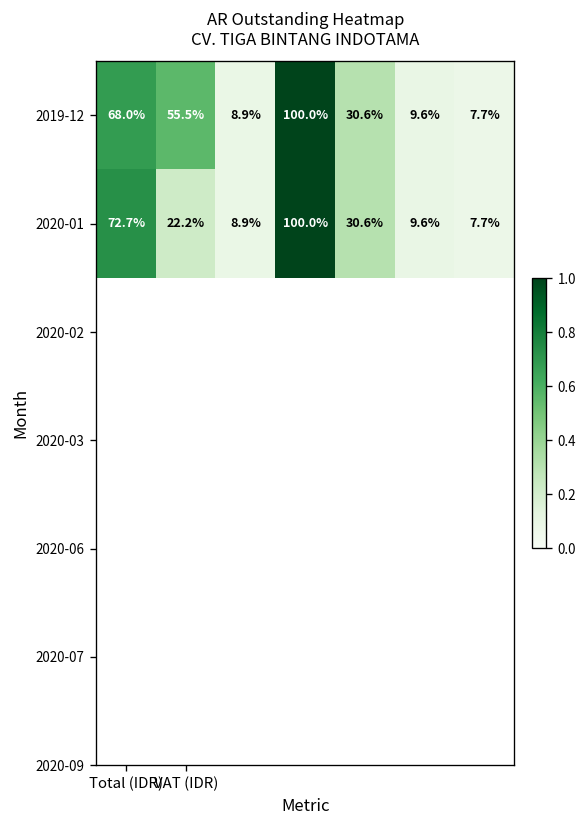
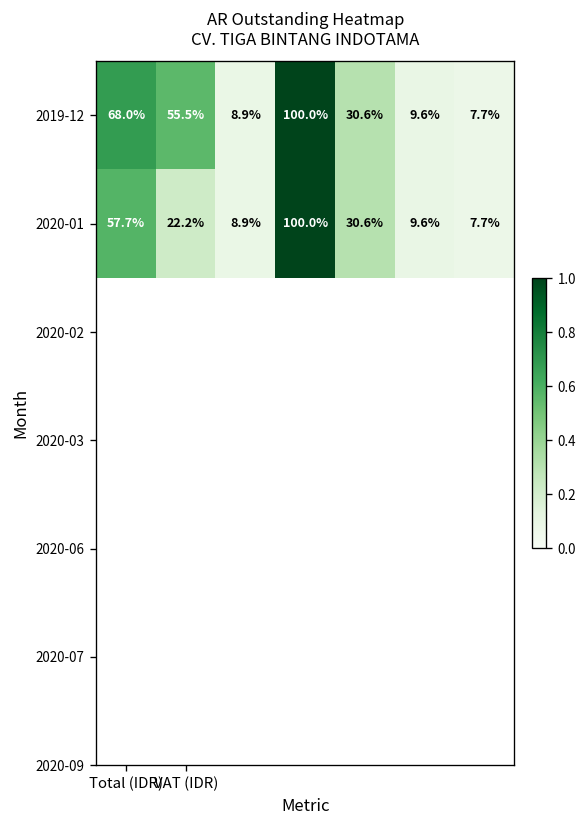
2020-01, Total (IDR): 72.7% -> 57.7%
